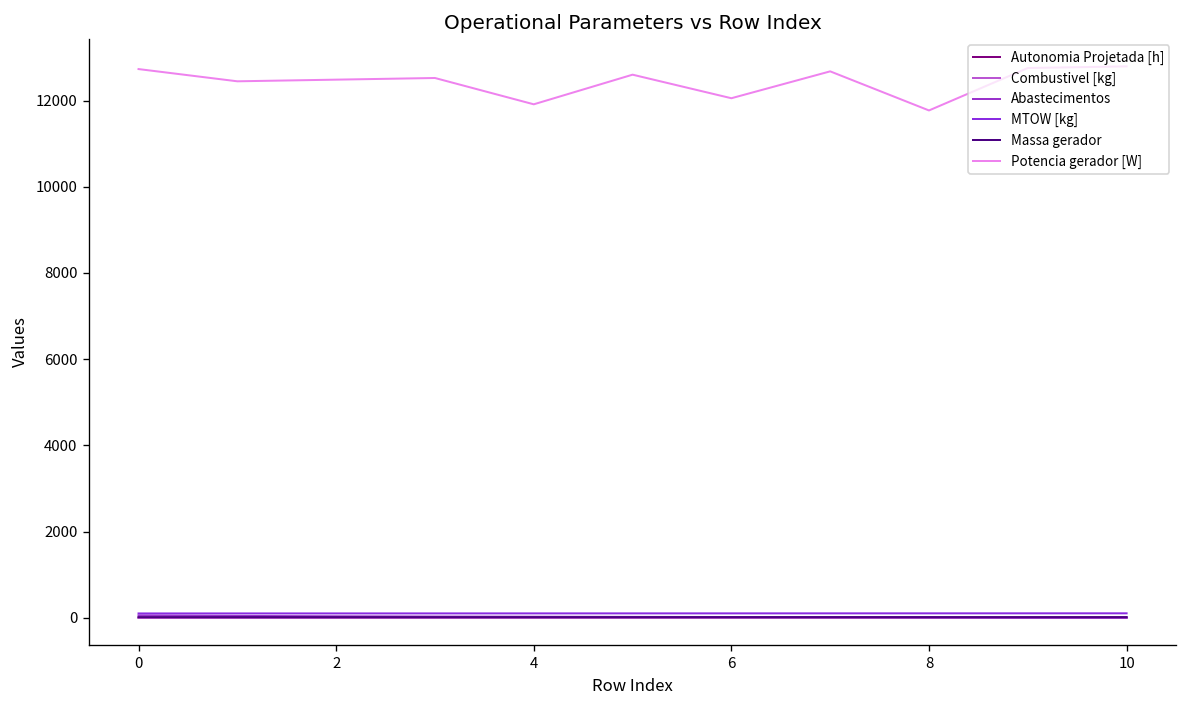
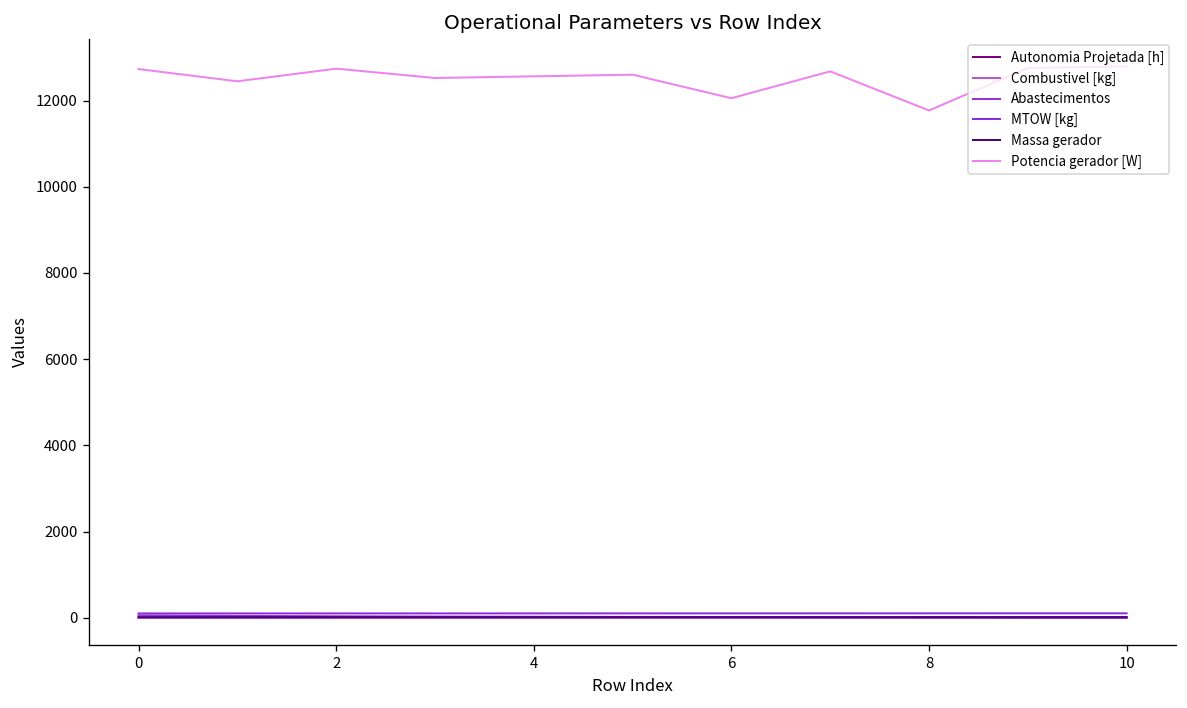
Potencia gerador [W], 2: 12500 -> 12700
Potencia gerador [W], 4: 11900 -> 12600
